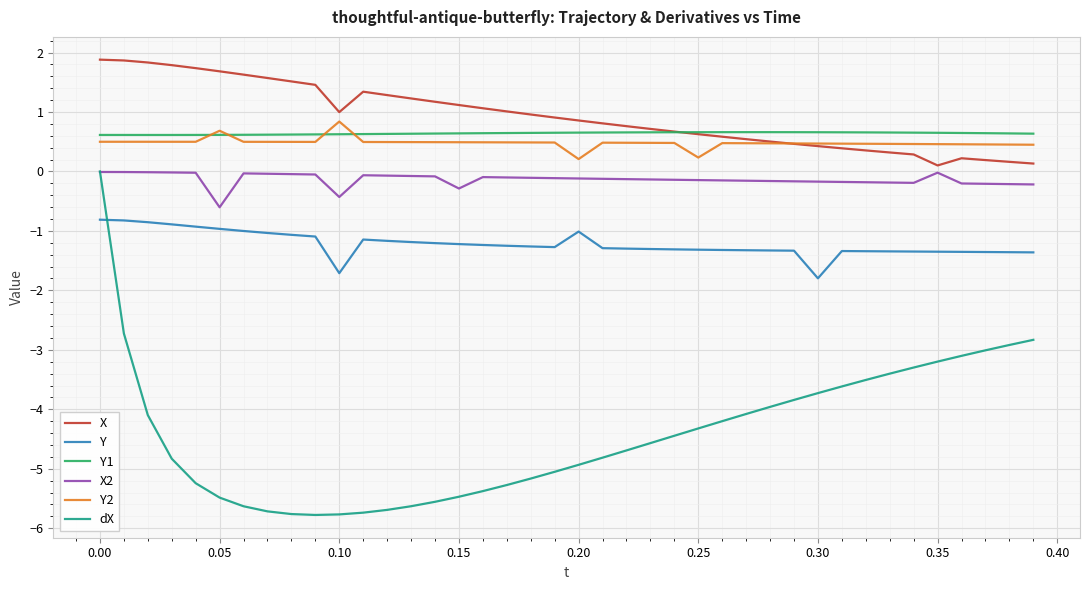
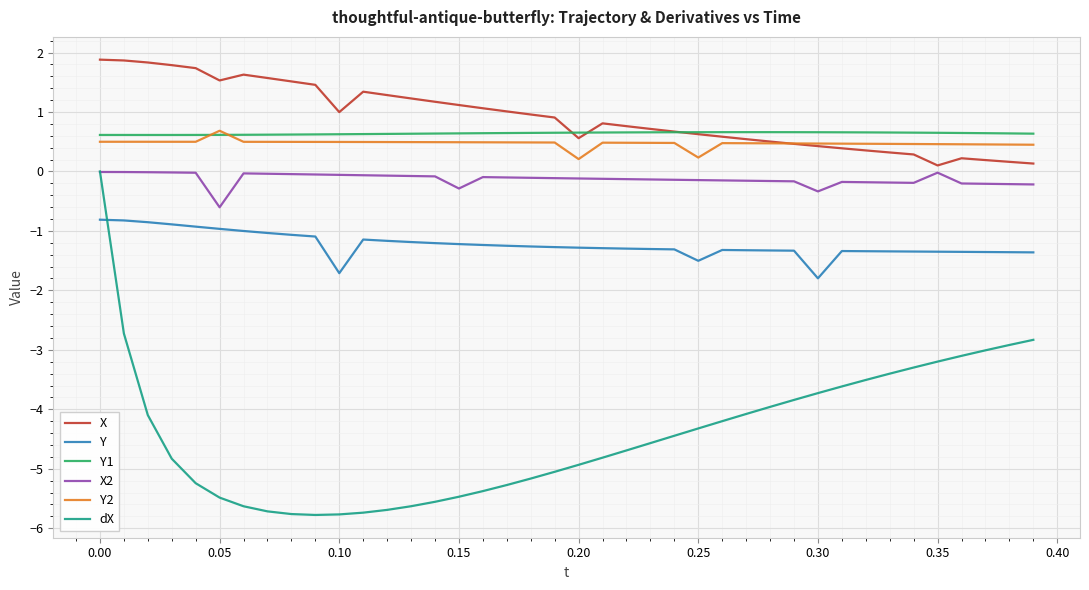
X, 0.05: 1.7 -> 1.5
X2, 0.10: -0.4 -> -0.1
Y2, 0.10: 0.8 -> 0.5
X, 0.20: 0.9 -> 0.6
Y, 0.20: -1.0 -> -1.3
Y, 0.25: -1.3 -> -1.5
X2, 0.30: -0.2 -> -0.3
